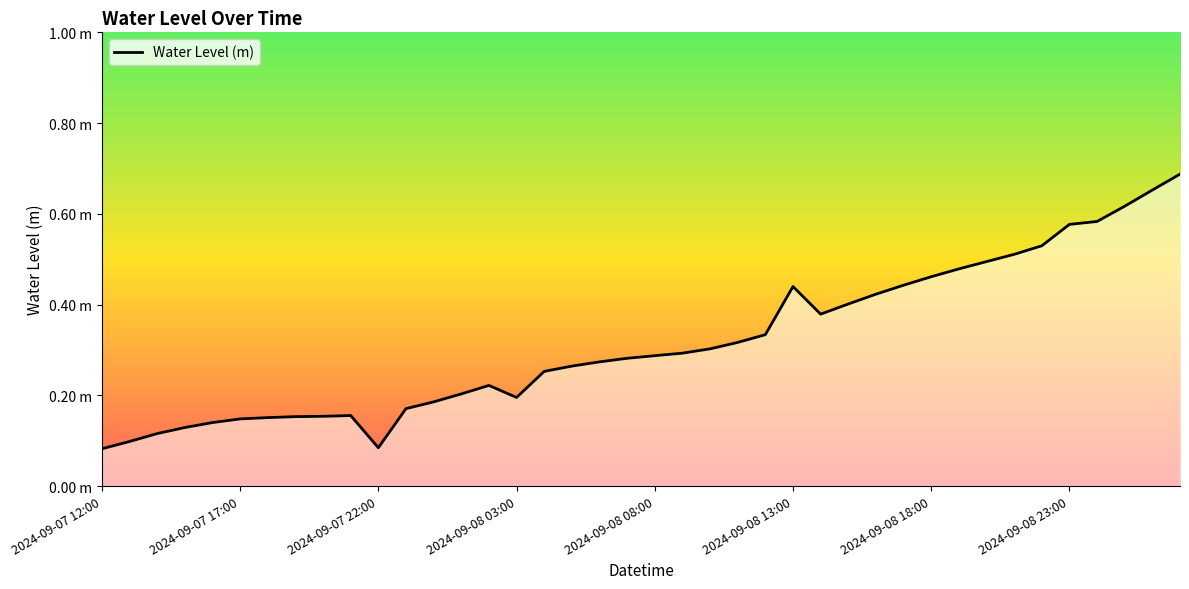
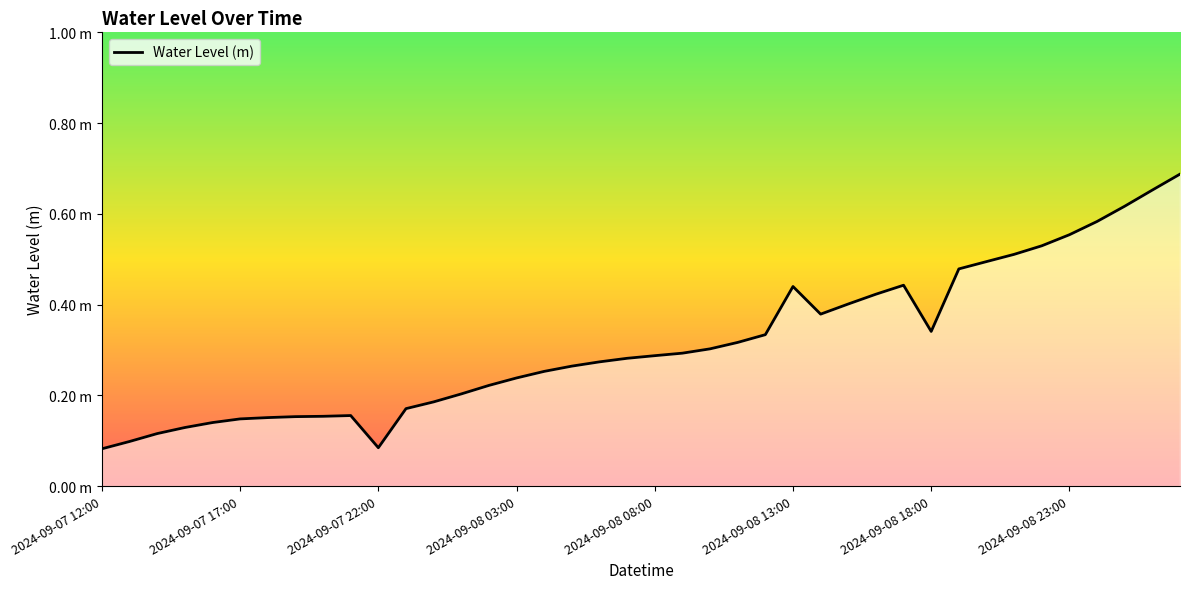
2024-09-08 03:00: 0.20 m -> 0.24 m
2024-09-08 18:00: 0.46 m -> 0.34 m
2024-09-08 23:00: 0.58 m -> 0.55 m
